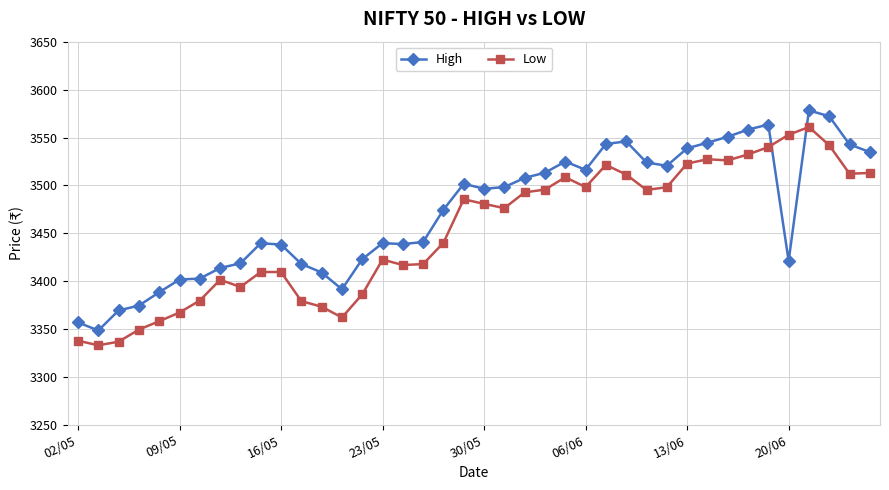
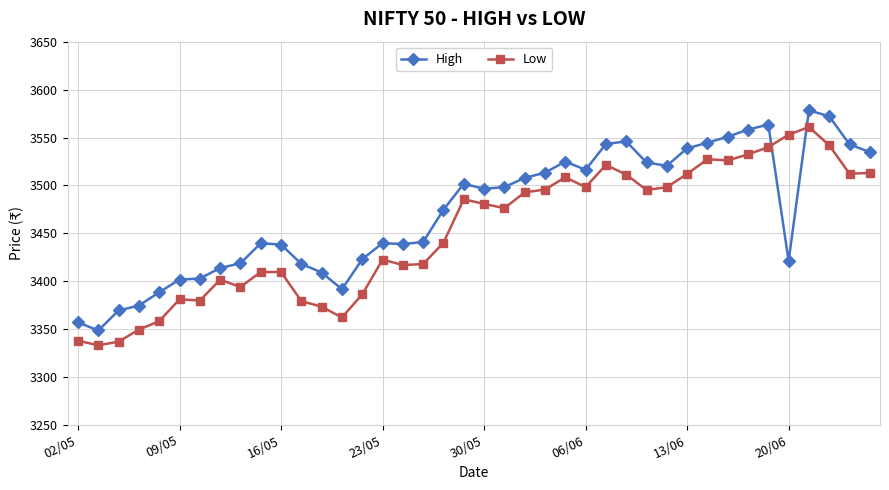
Low, 09/05: 3370 -> 3380
Low, 13/06: 3520 -> 3510
